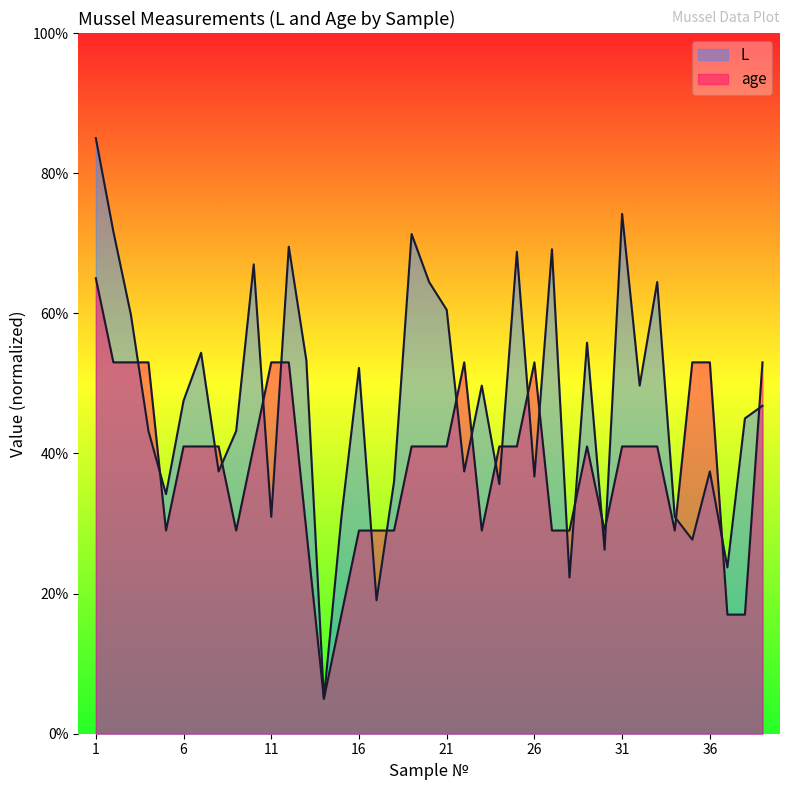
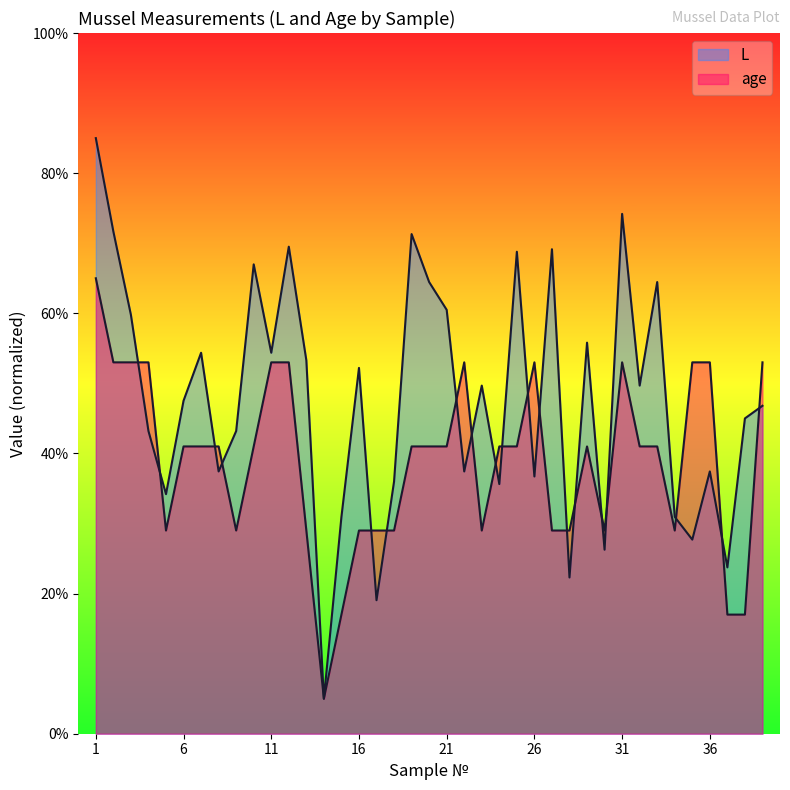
L, 11: 31% -> 54%
age, 31: 41% -> 53%
